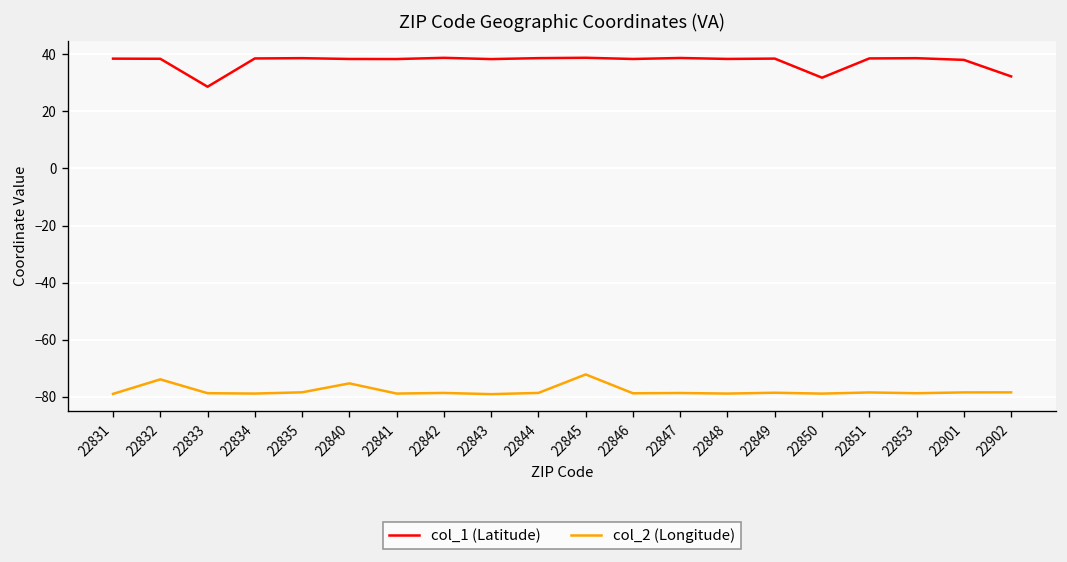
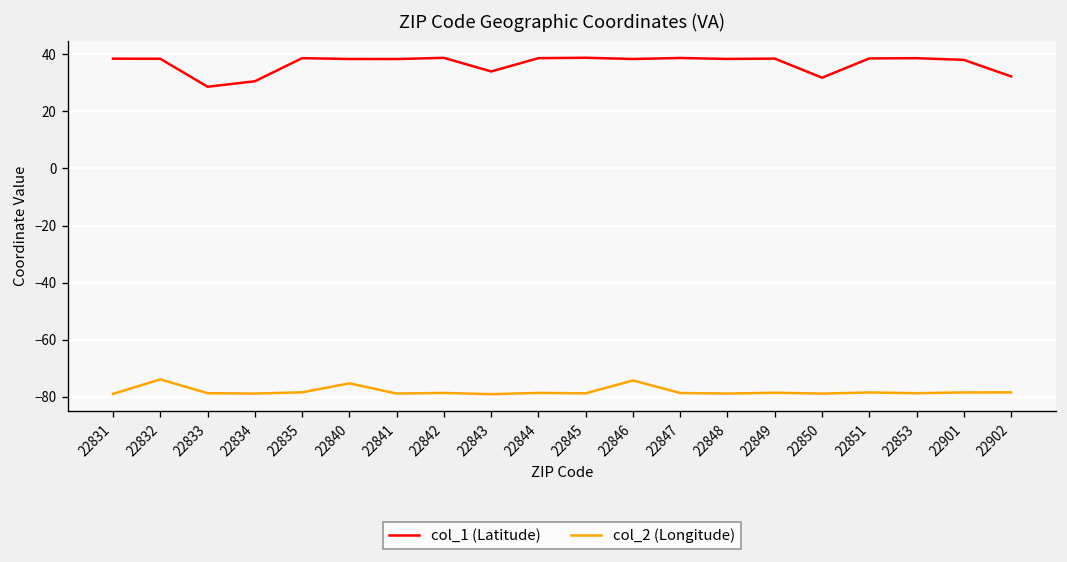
col_1 (Latitude), 22834: 39 -> 31
col_1 (Latitude), 22843: 38 -> 34
col_2 (Longitude), 22845: -72 -> -79
col_2 (Longitude), 22846: -79 -> -74
